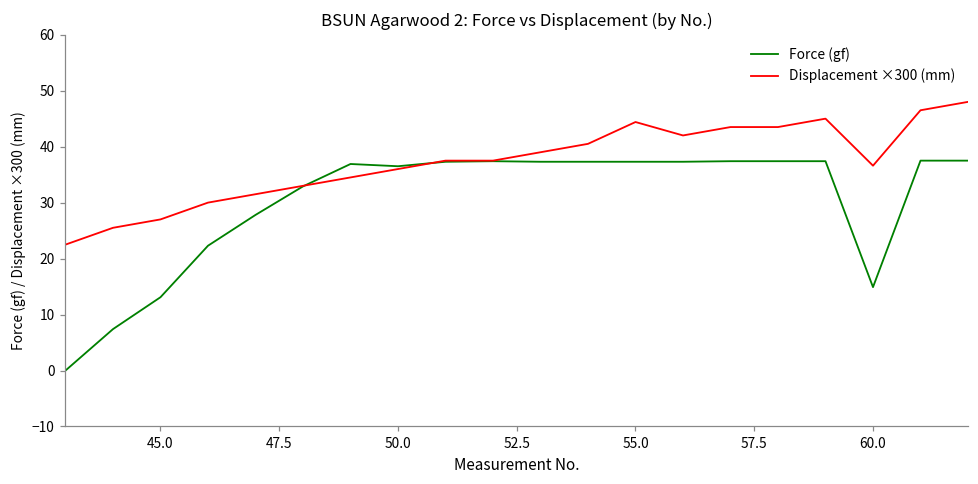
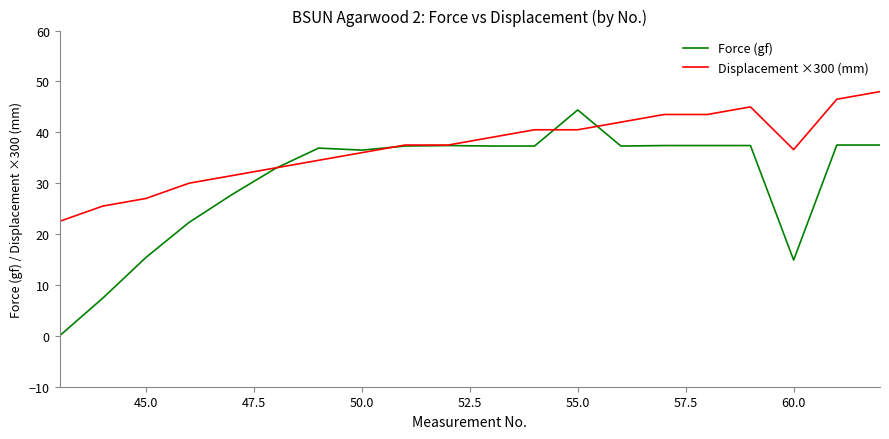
Force (gf), 45.0: 13 -> 15
Force (gf), 55.0: 37 -> 44
Displacement ×300 (mm), 55.0: 44 -> 41
